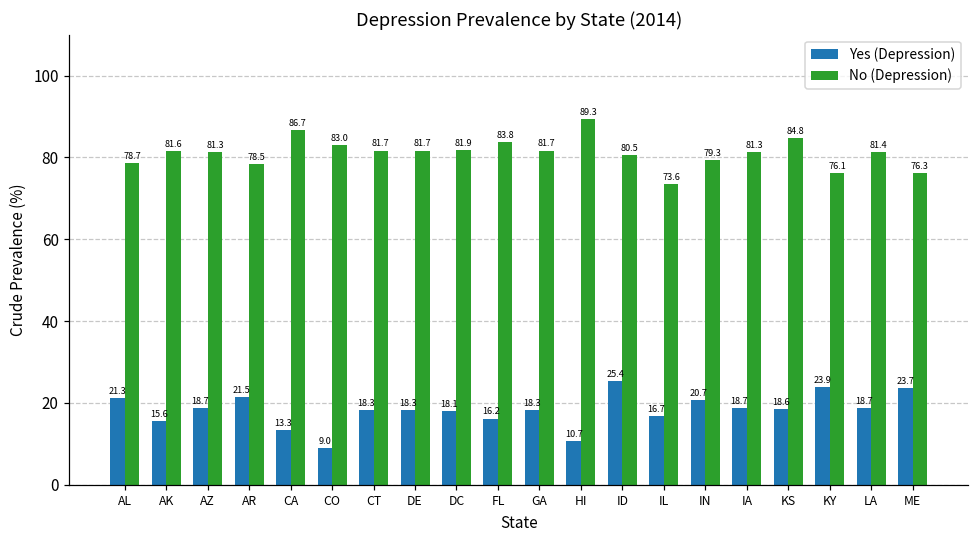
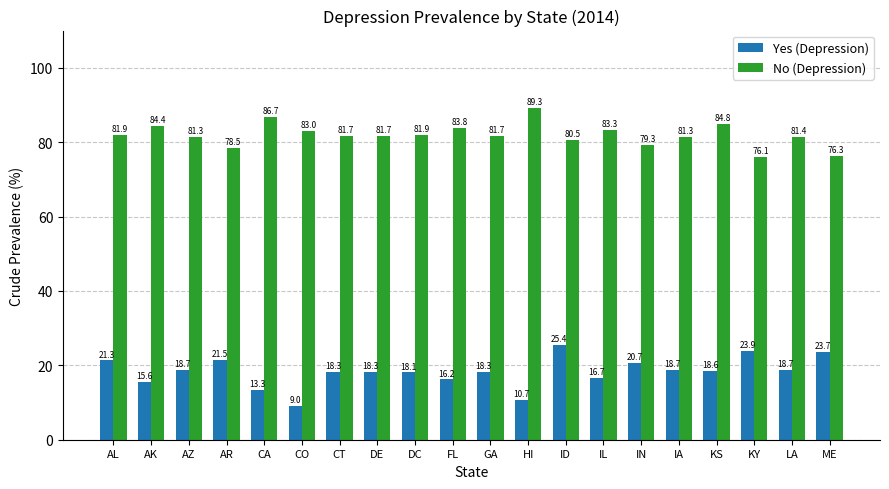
No (Depression), AL: 78.7 -> 81.9
No (Depression), AK: 81.6 -> 84.4
No (Depression), IL: 73.6 -> 83.3
